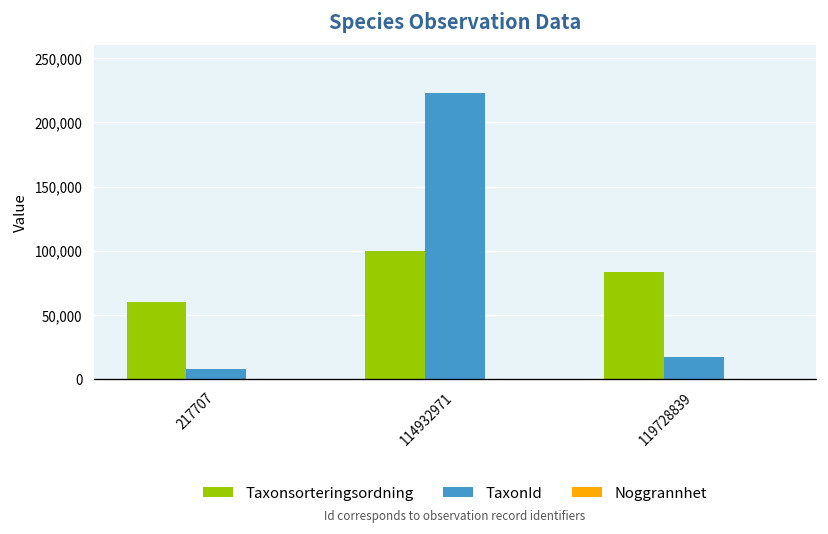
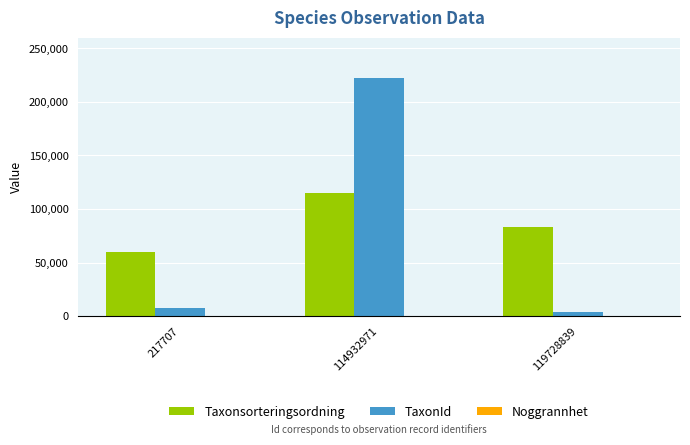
Taxonsorteringsordning, 114932971: 100,000 -> 115,000
TaxonId, 119728839: 17,000 -> 4,000
